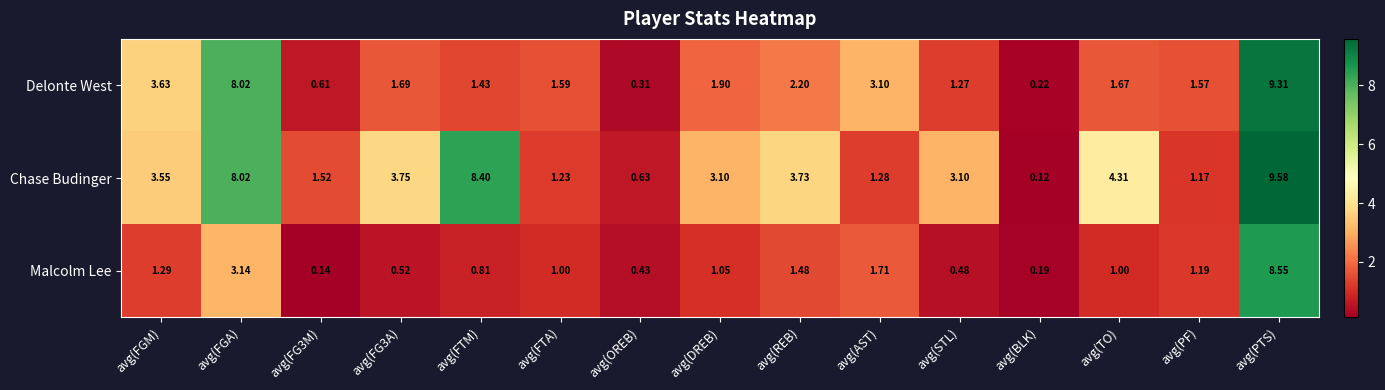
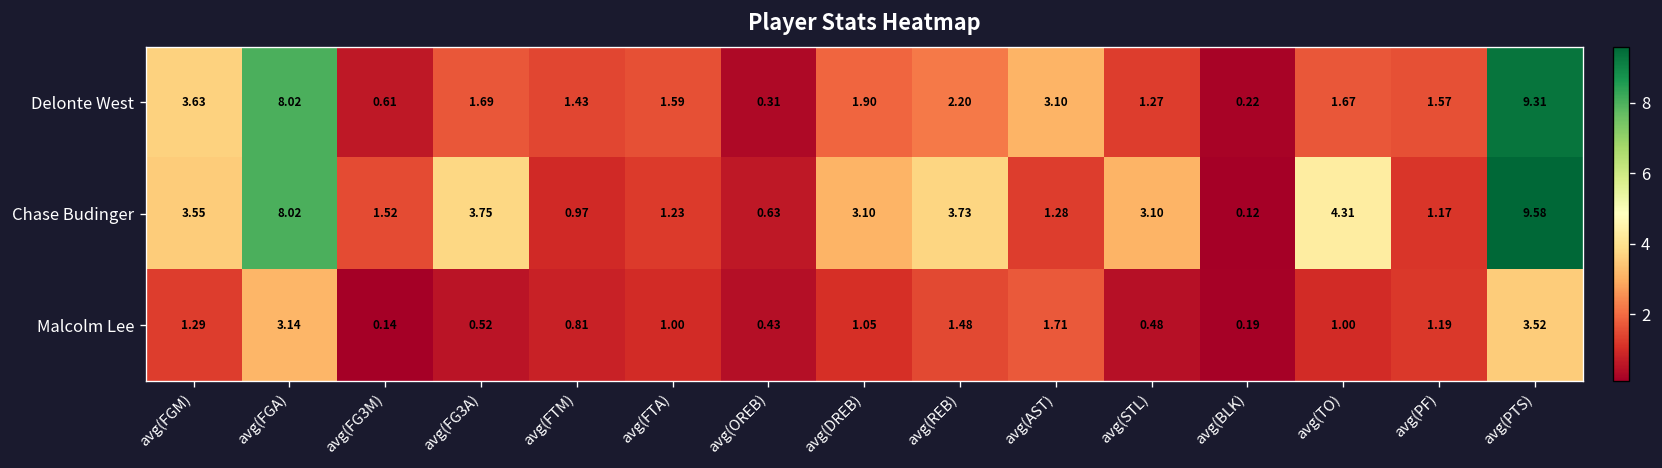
Chase Budinger, avg(FTM): 8.40 -> 0.97
Malcolm Lee, avg(PTS): 8.55 -> 3.52
